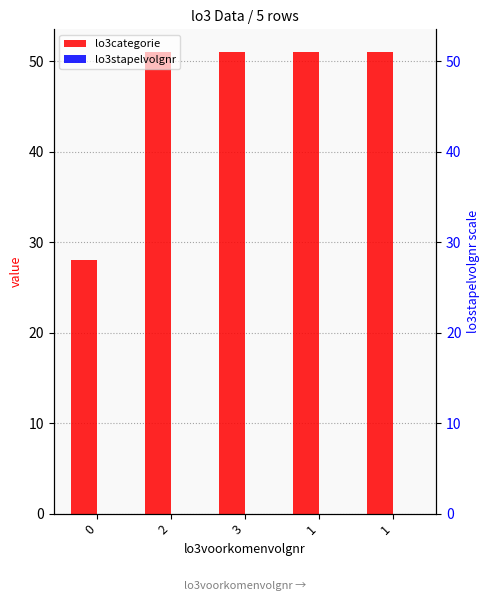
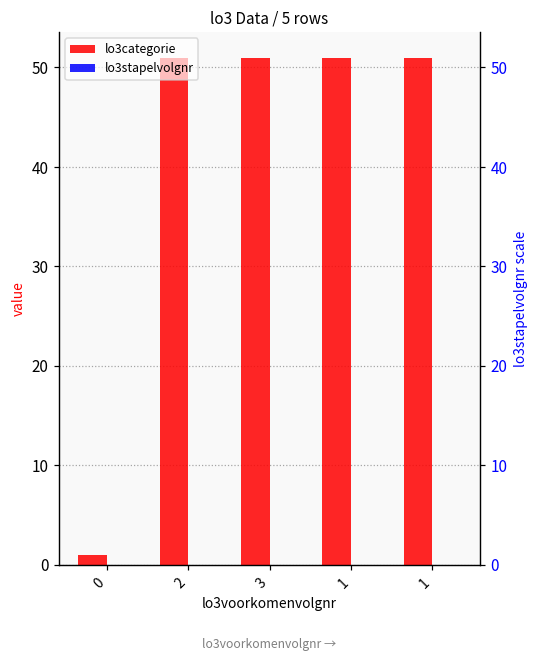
lo3categorie, 0: 28 -> 1
